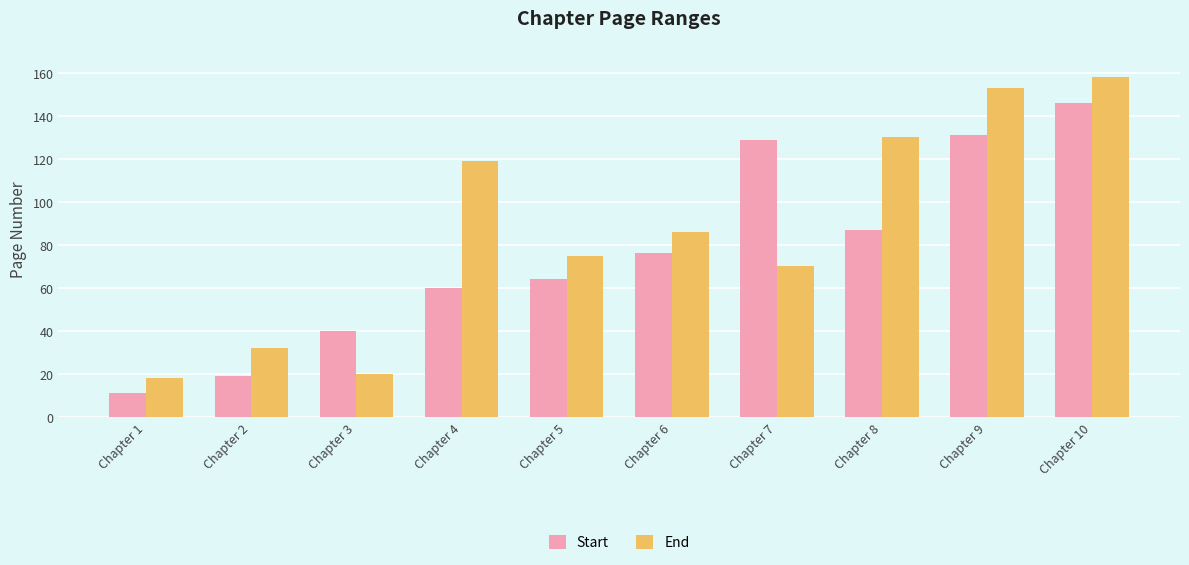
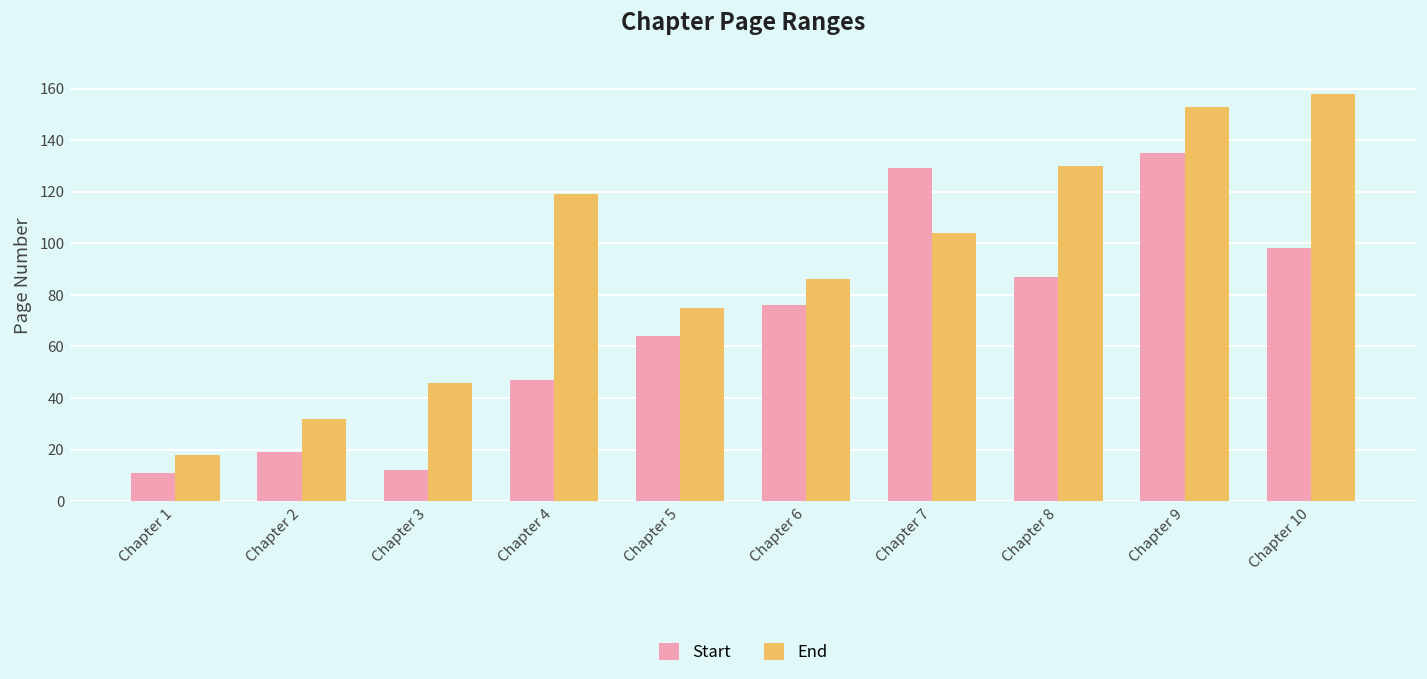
Start, Chapter 3: 40 -> 12
End, Chapter 3: 20 -> 46
Start, Chapter 4: 60 -> 47
End, Chapter 7: 70 -> 104
Start, Chapter 9: 131 -> 135
Start, Chapter 10: 146 -> 98
